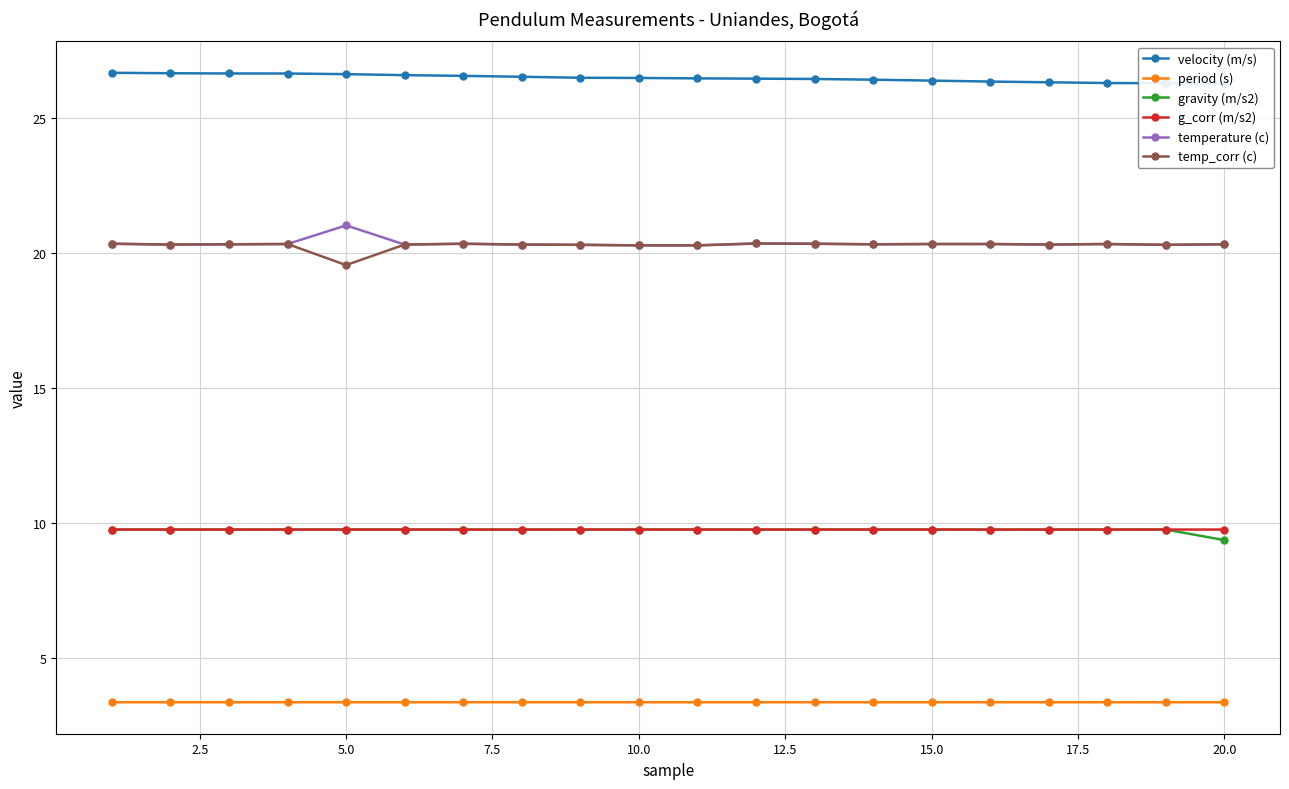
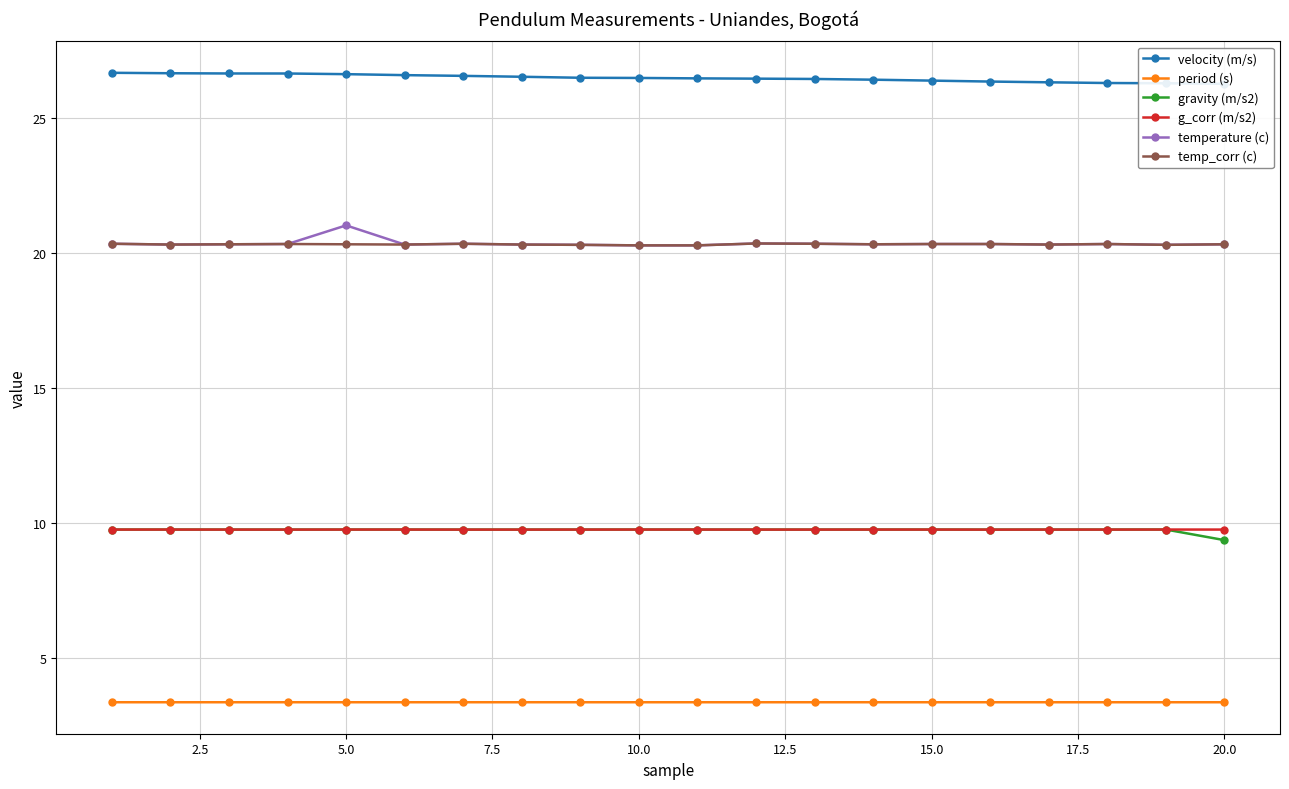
temp_corr (c), 5.0: 19.6 -> 20.3
